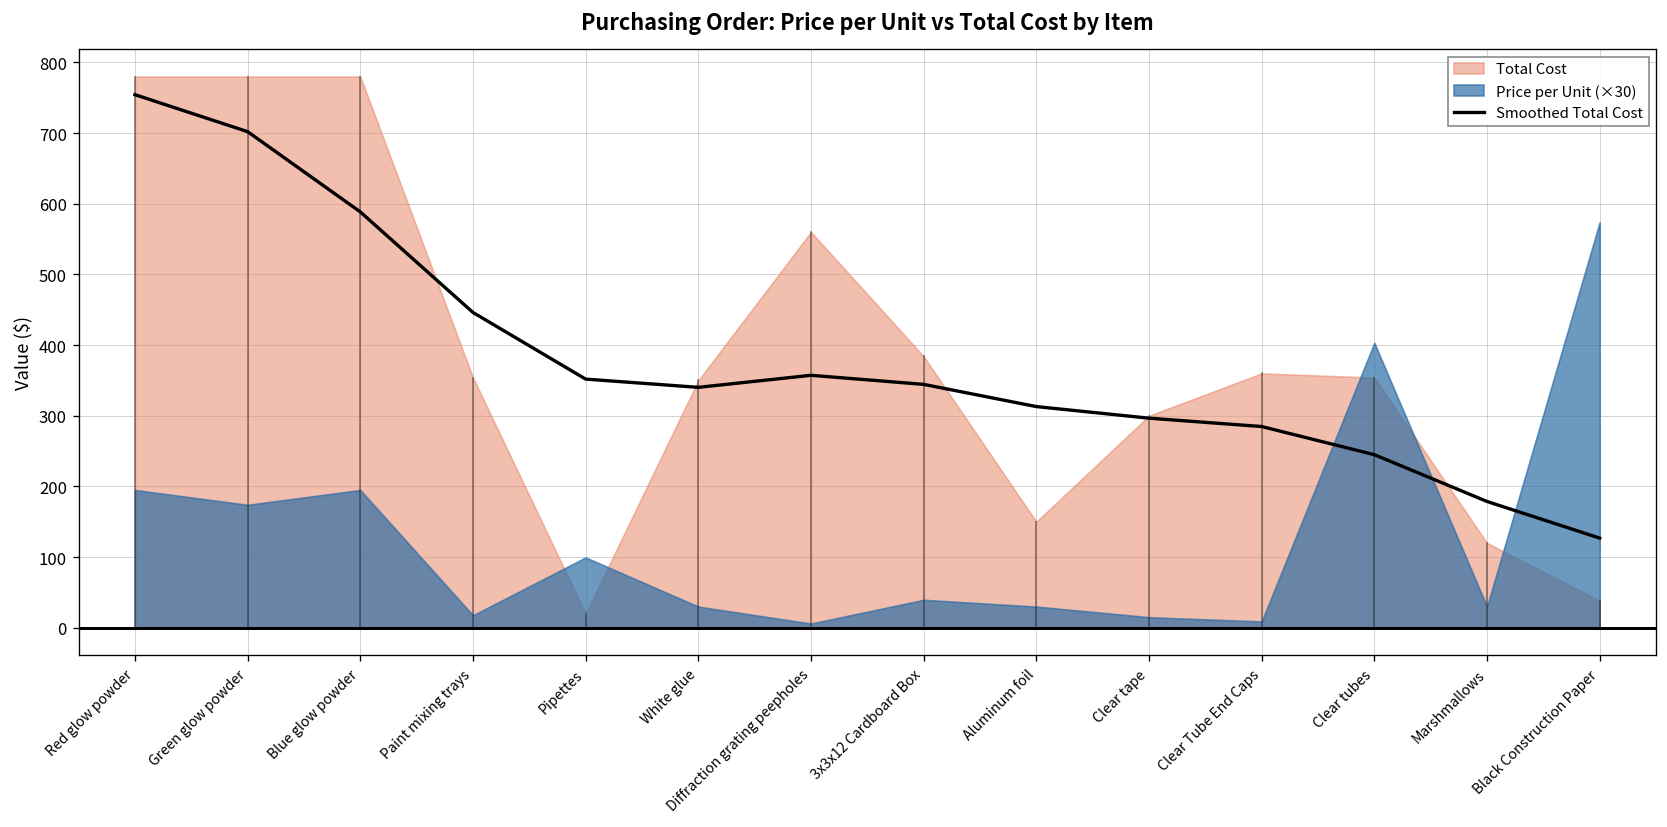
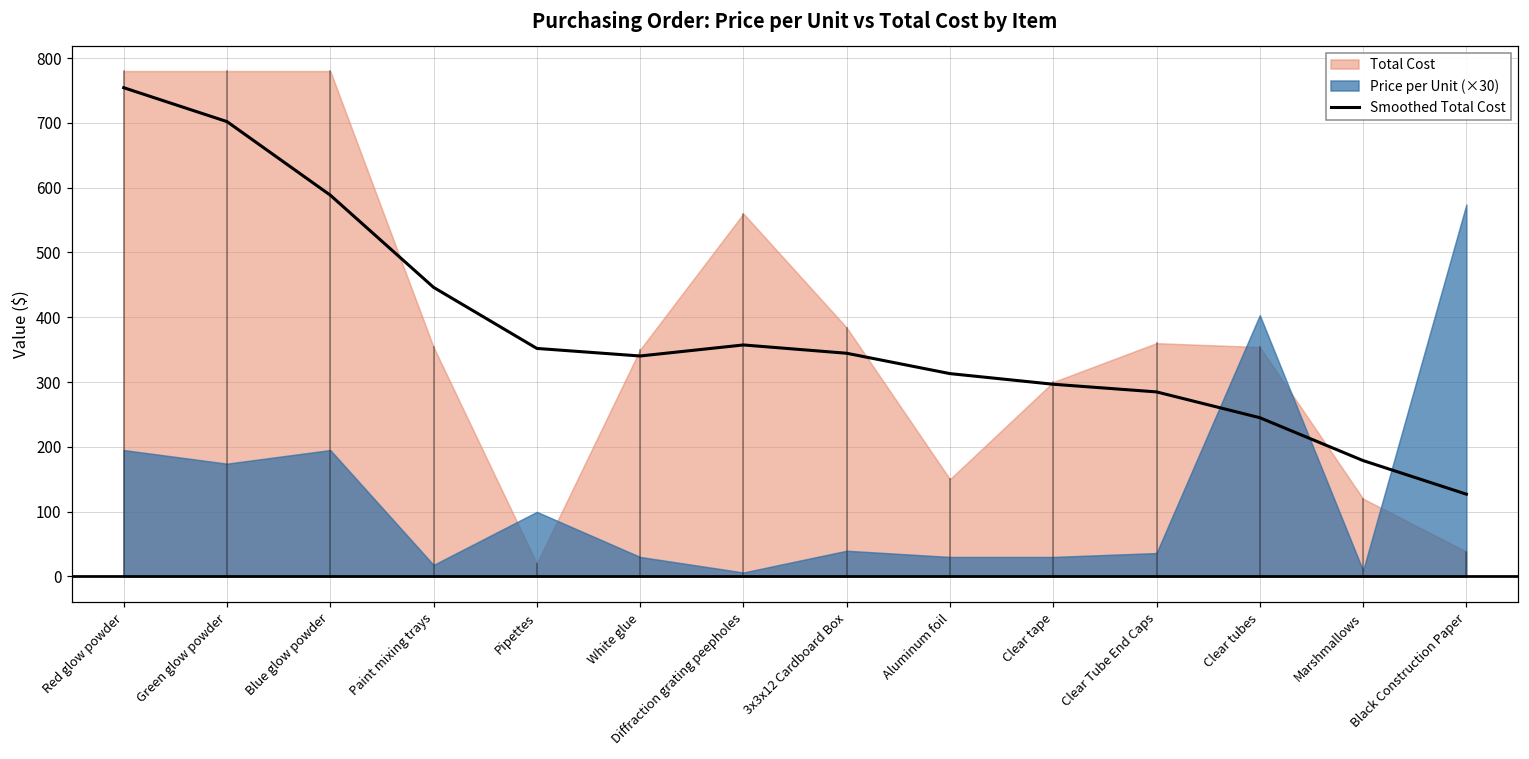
Price per Unit (×30), Clear tape: 20 -> 30
Price per Unit (×30), Clear Tube End Caps: 10 -> 40
Price per Unit (×30), Marshmallows: 30 -> 10
